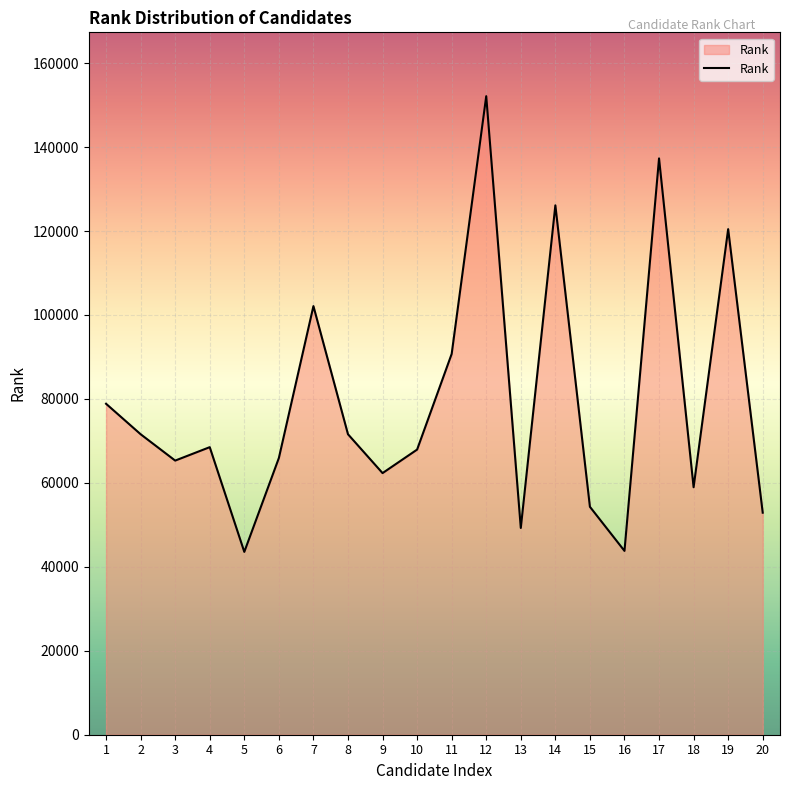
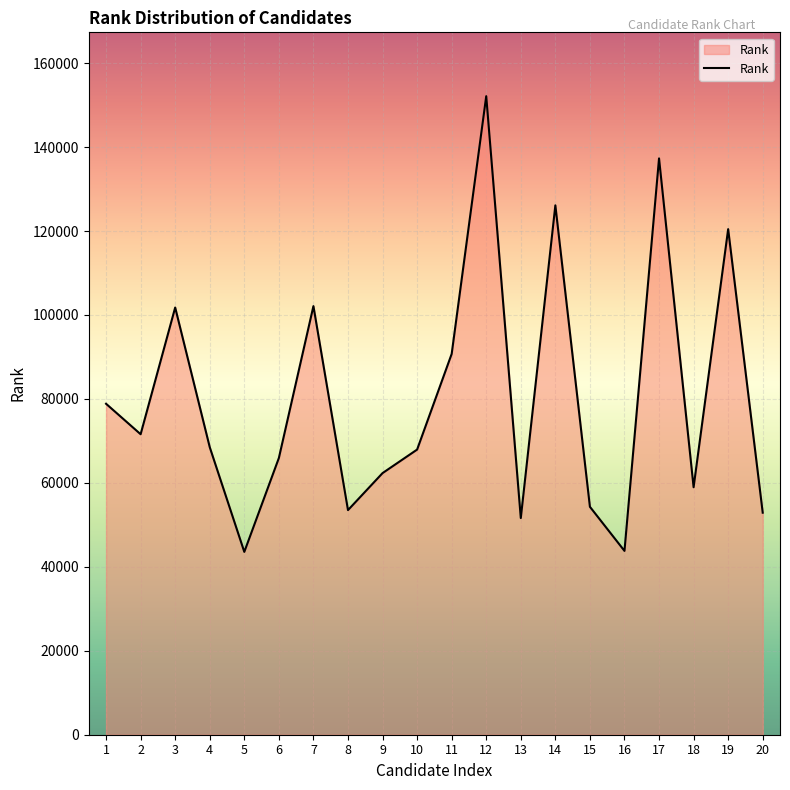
3: 65000 -> 102000
8: 72000 -> 54000
13: 49000 -> 52000
